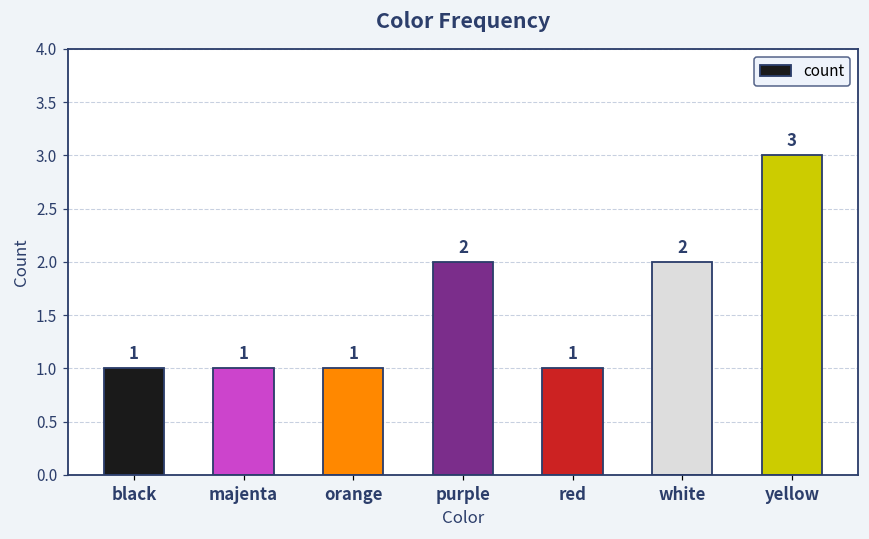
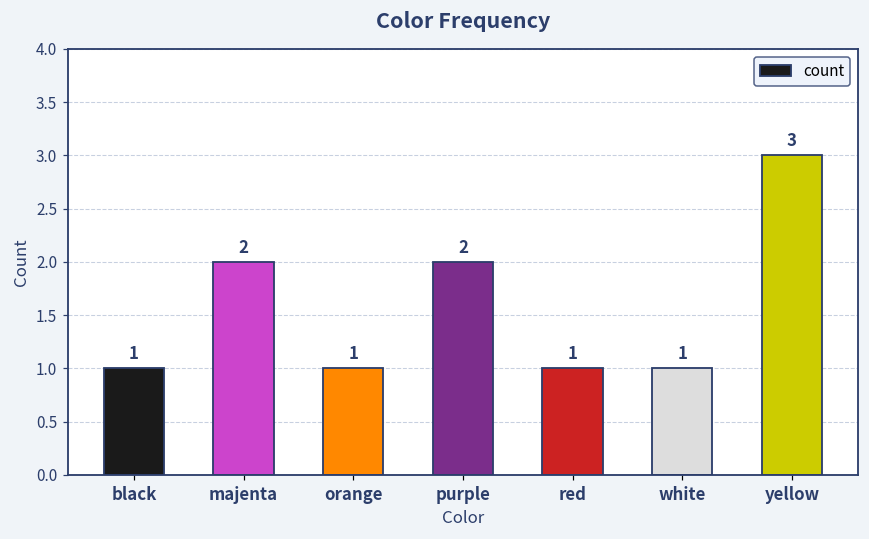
majenta: 1 -> 2
white: 2 -> 1
